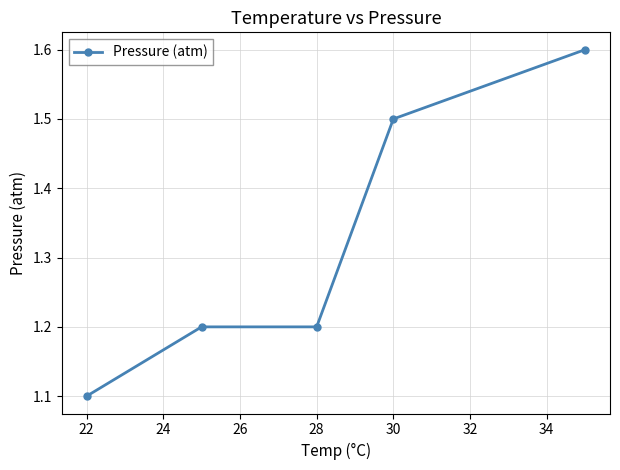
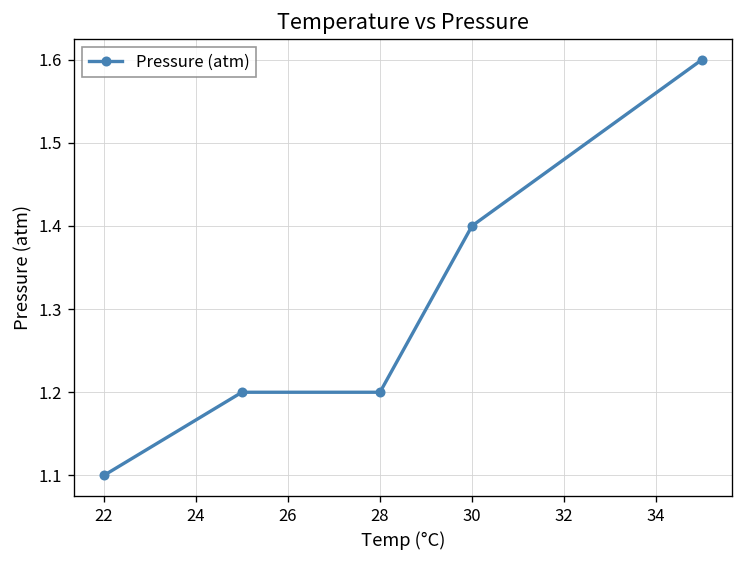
30: 1.5 -> 1.4
